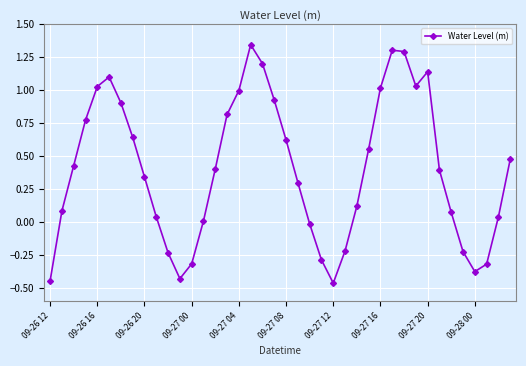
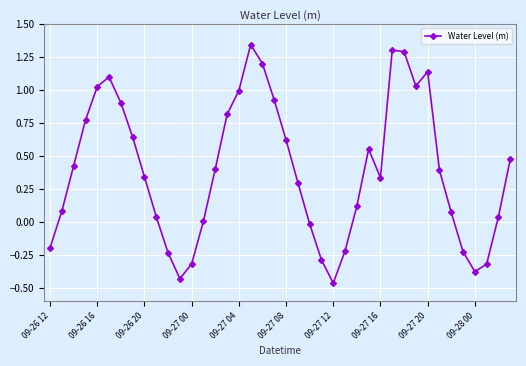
09-26 12: -0.44 -> -0.19
09-27 16: 1.02 -> 0.34
